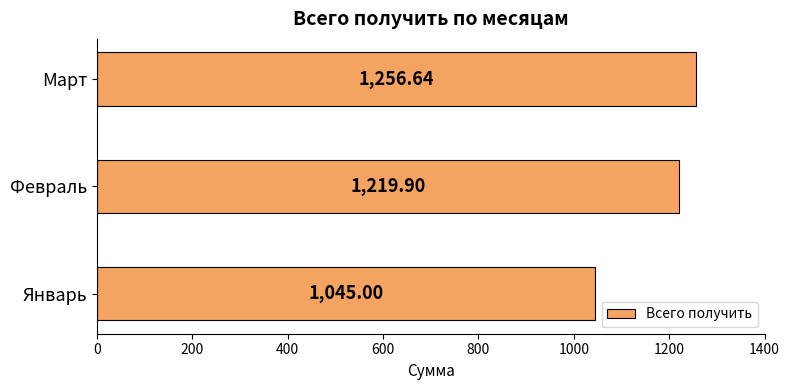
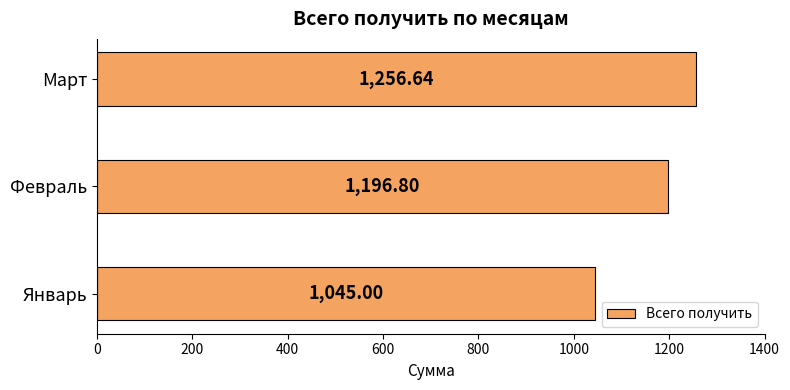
Февраль: 1,219.90 -> 1,196.80
